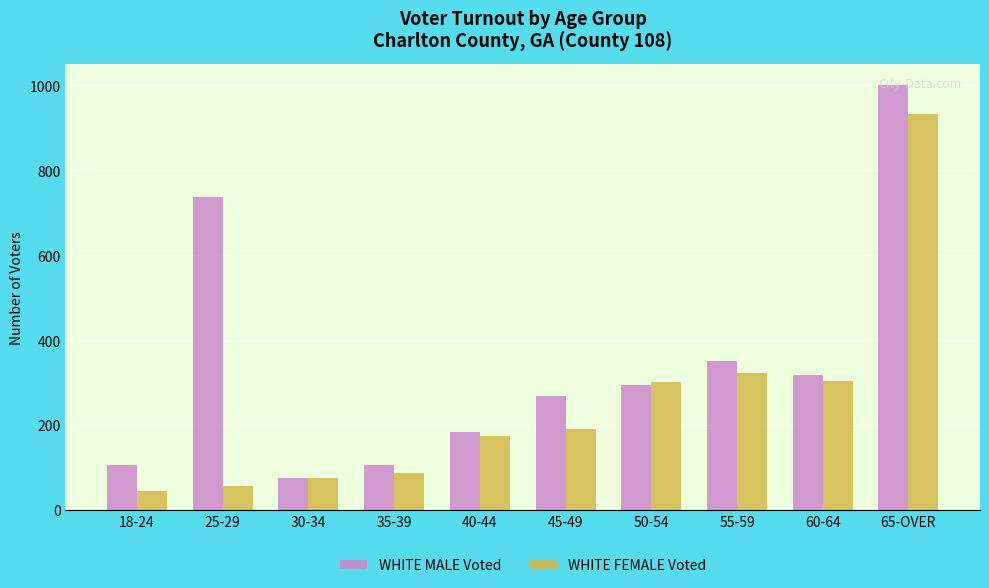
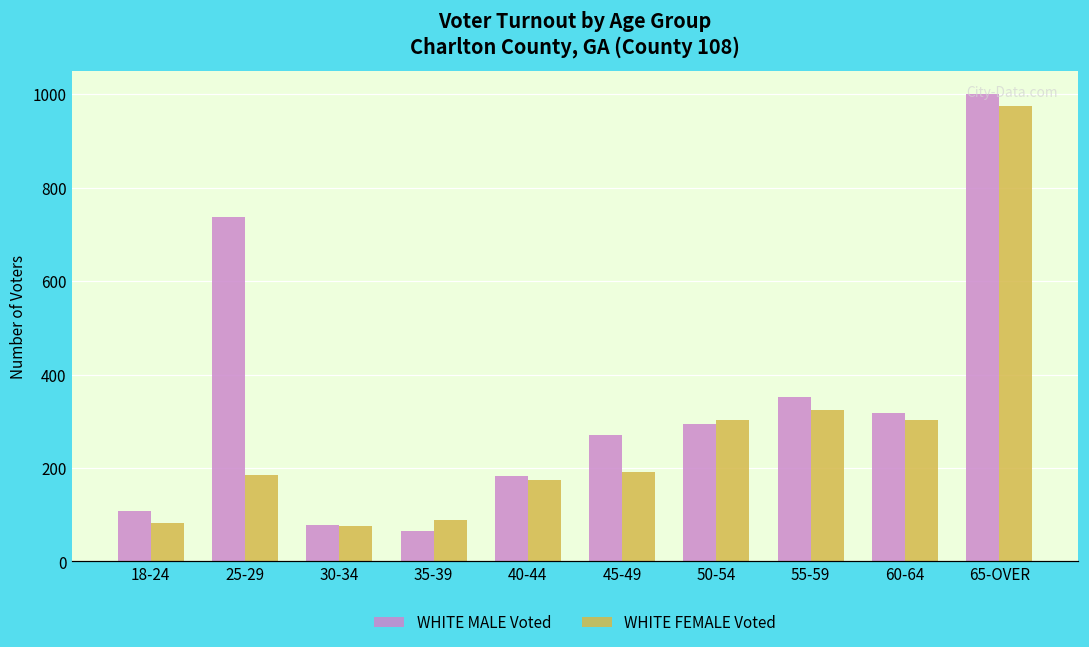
WHITE FEMALE Voted, 18-24: 50 -> 80
WHITE FEMALE Voted, 25-29: 60 -> 190
WHITE MALE Voted, 35-39: 110 -> 70
WHITE FEMALE Voted, 65-OVER: 930 -> 970
